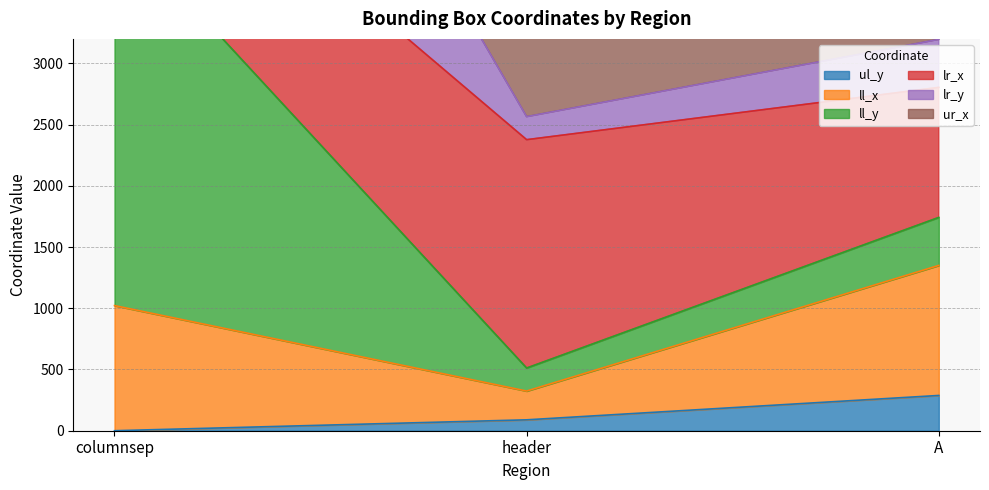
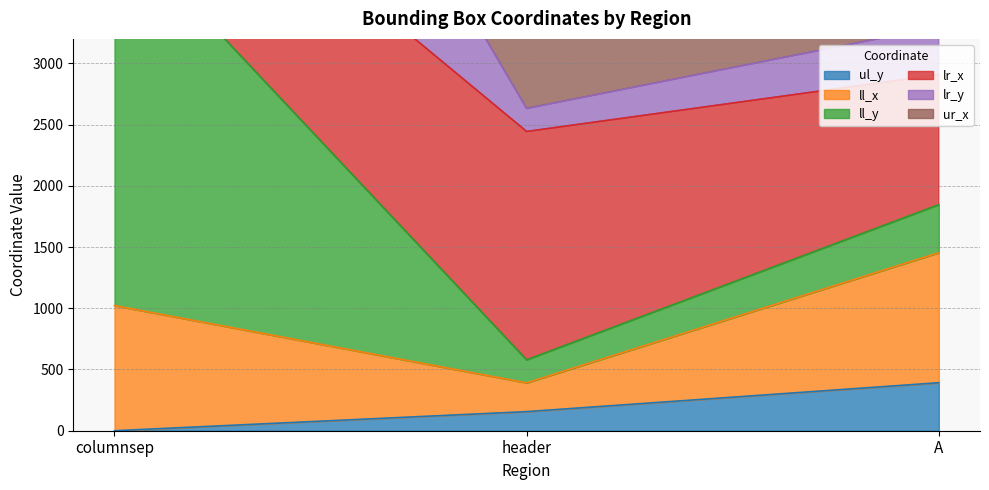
ul_y, header: 90 -> 160
ul_y, A: 290 -> 390
